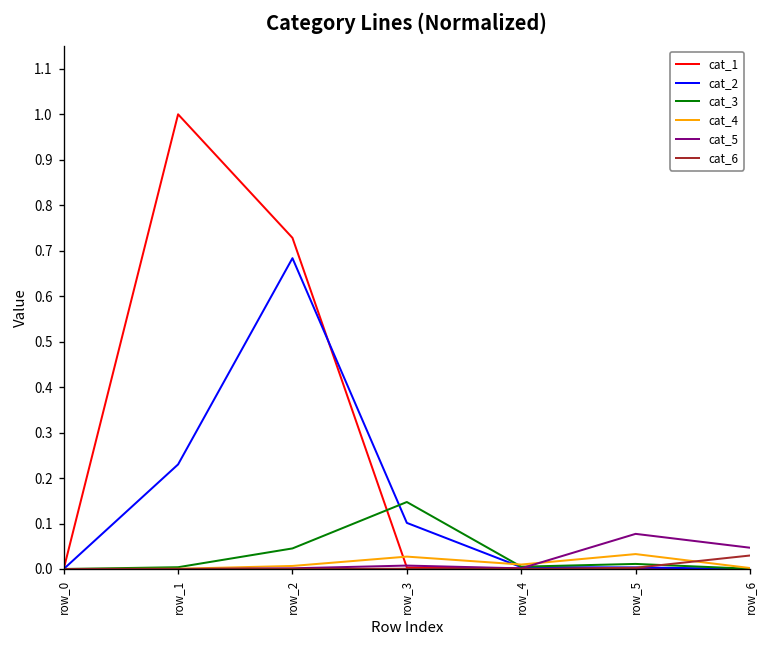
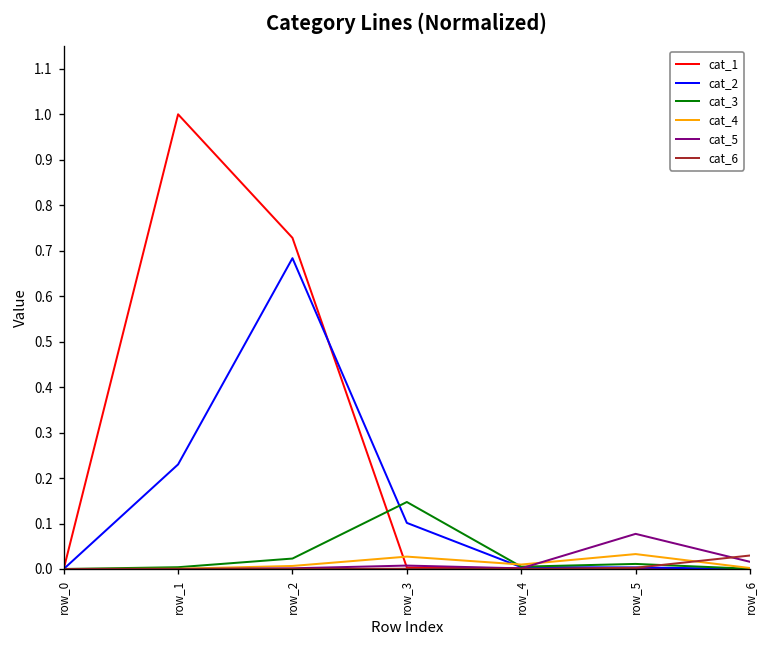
cat_3, row_2: 0.05 -> 0.02
cat_5, row_6: 0.05 -> 0.02
